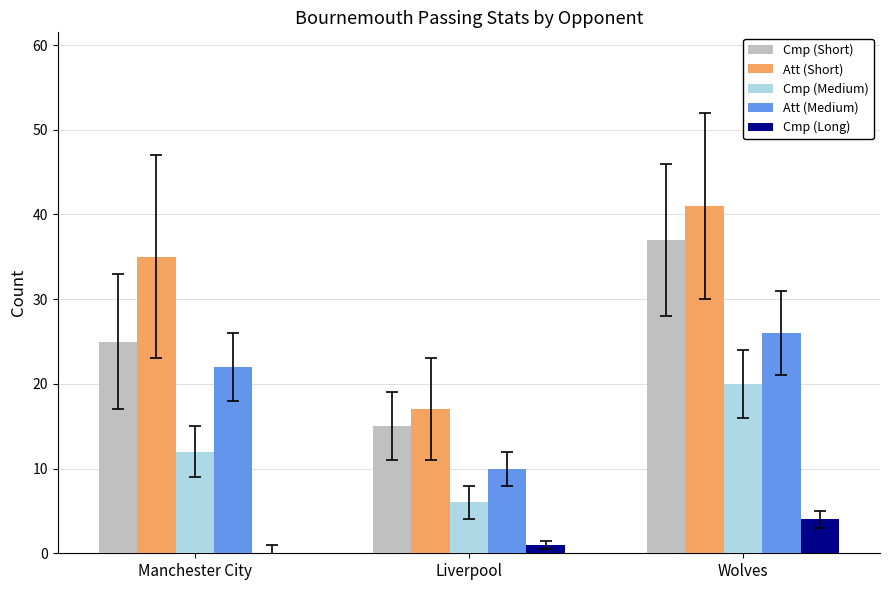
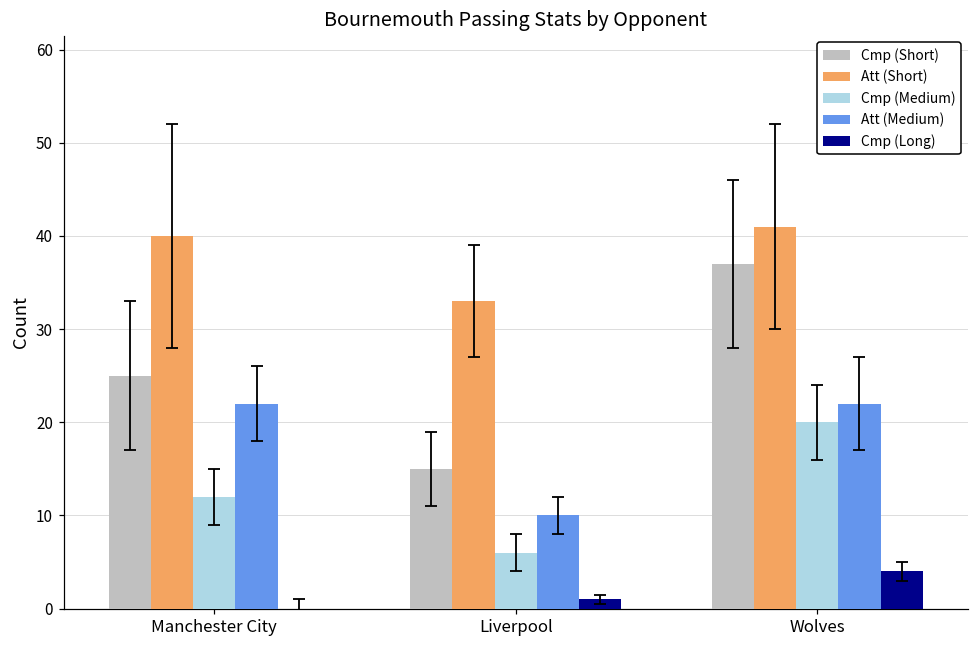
Att (Short), Manchester City: 35 -> 40
Att (Short), Liverpool: 17 -> 33
Att (Medium), Wolves: 26 -> 22
